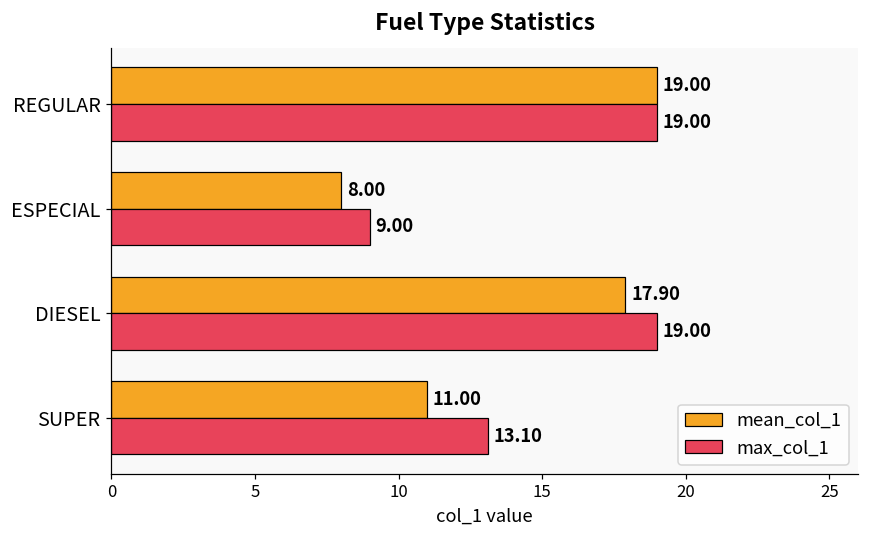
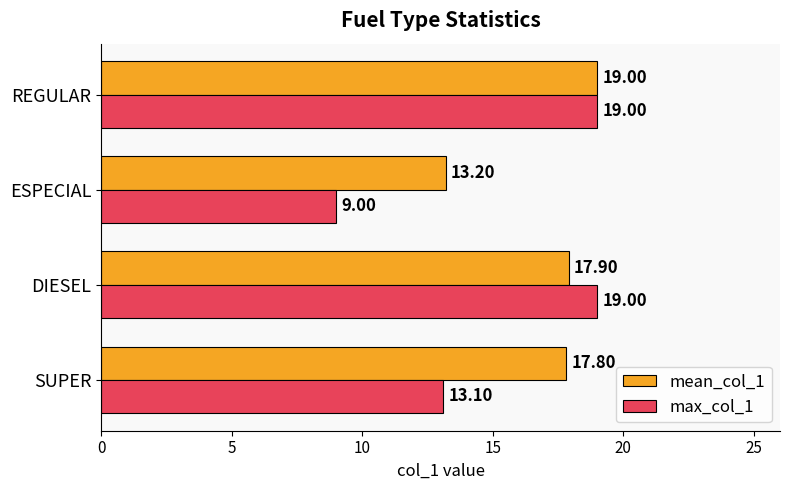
mean_col_1, ESPECIAL: 8.00 -> 13.20
mean_col_1, SUPER: 11.00 -> 17.80
